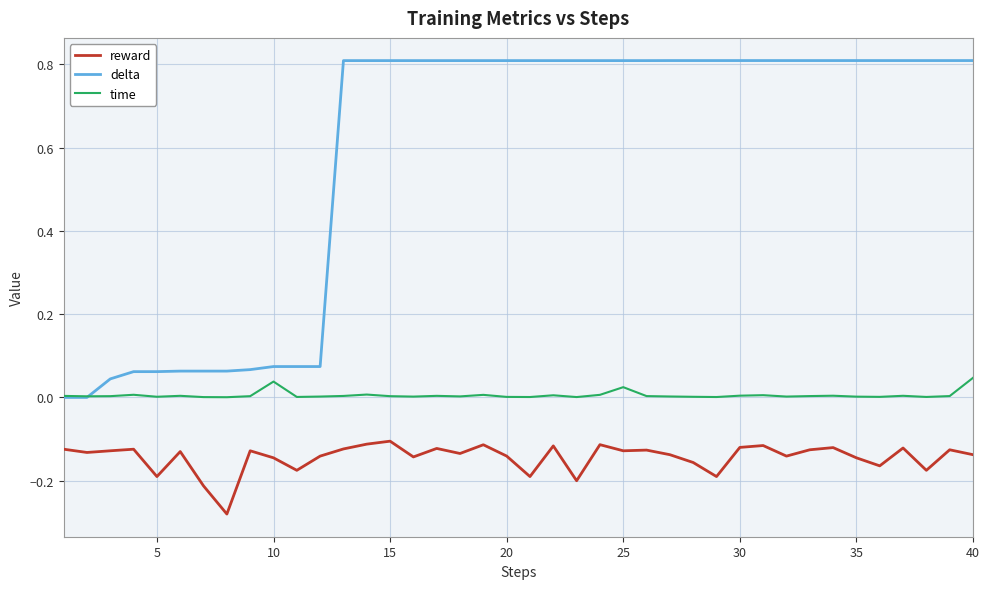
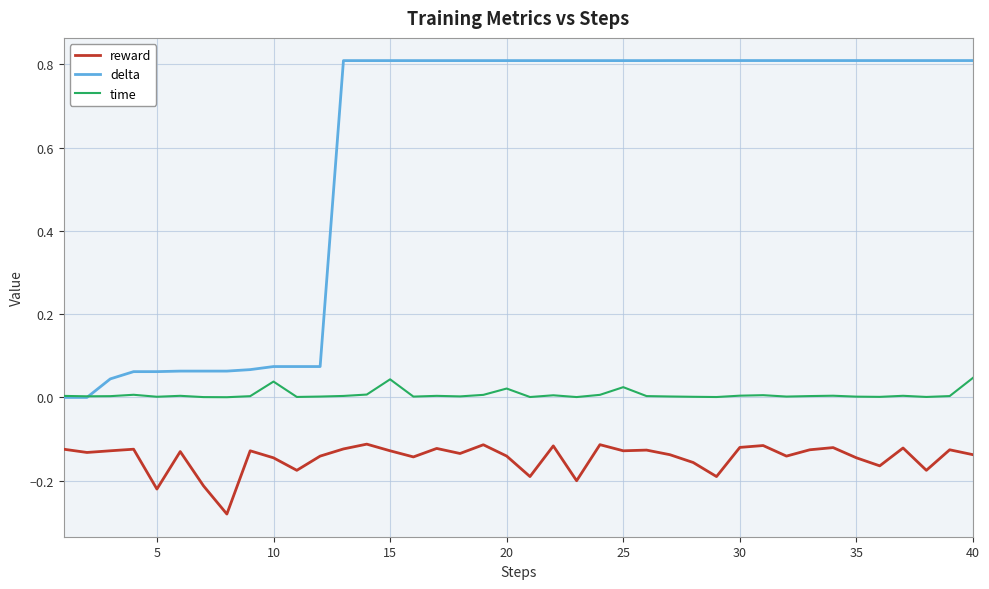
reward, 5: -0.19 -> -0.22
reward, 15: -0.11 -> -0.13
time, 15: 0.00 -> 0.04
time, 20: 0.00 -> 0.02
